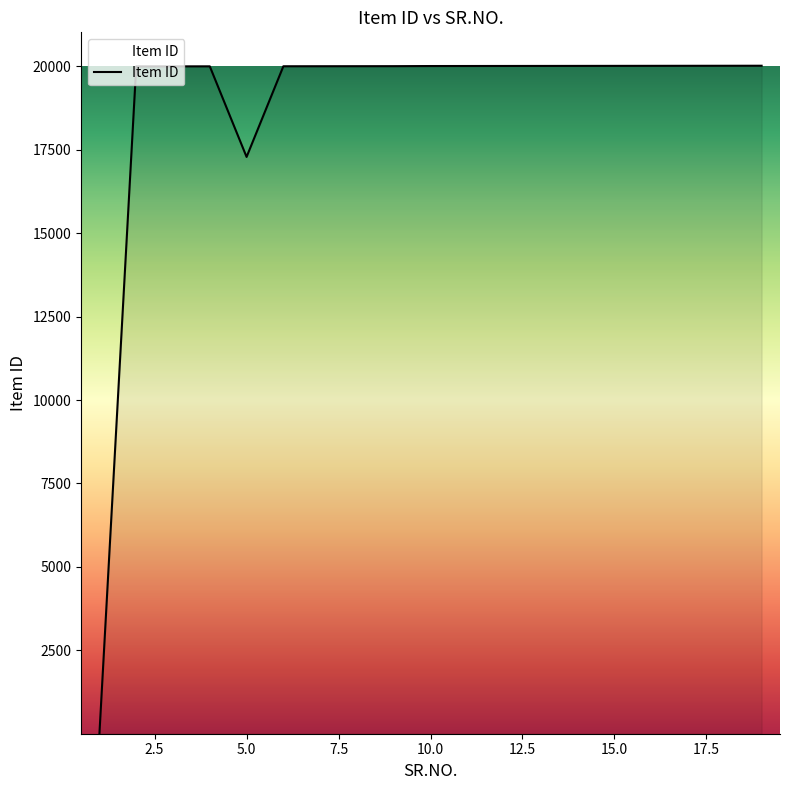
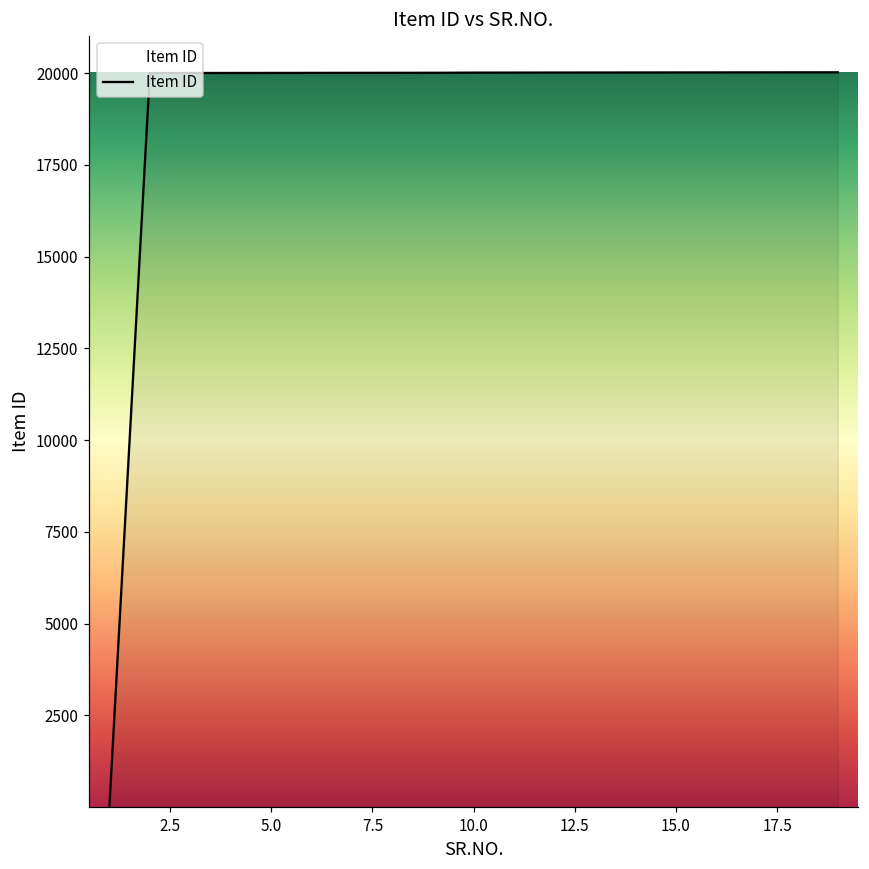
5.0: 17300 -> 20000
